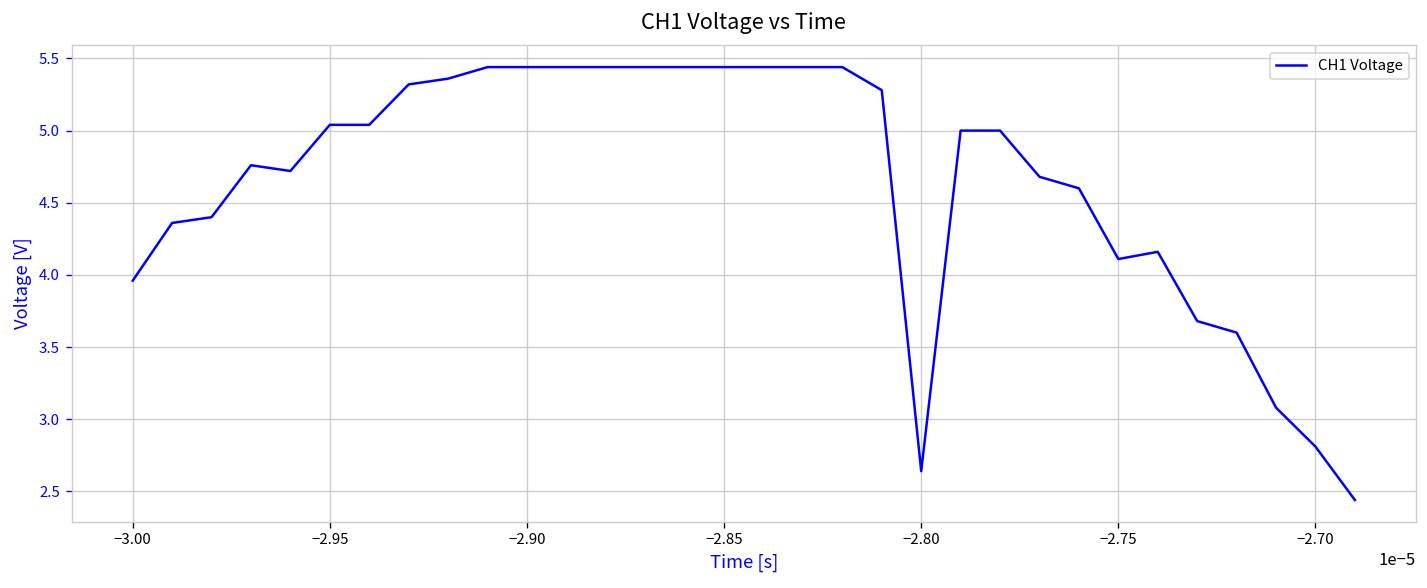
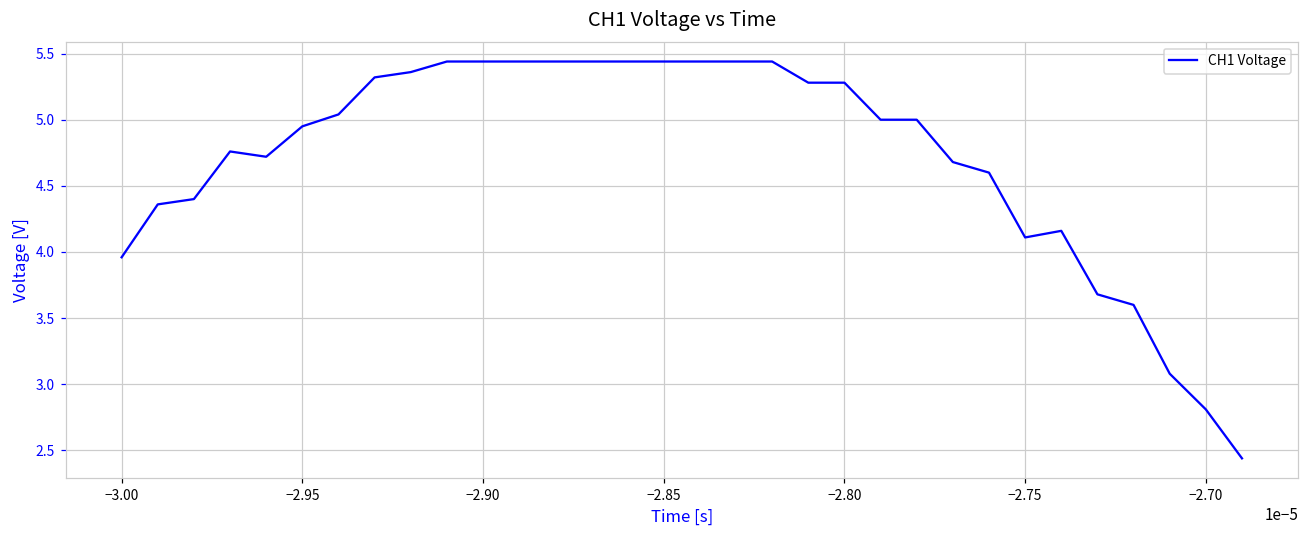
−2.95: 5.04 -> 4.95
−2.80: 2.64 -> 5.28
